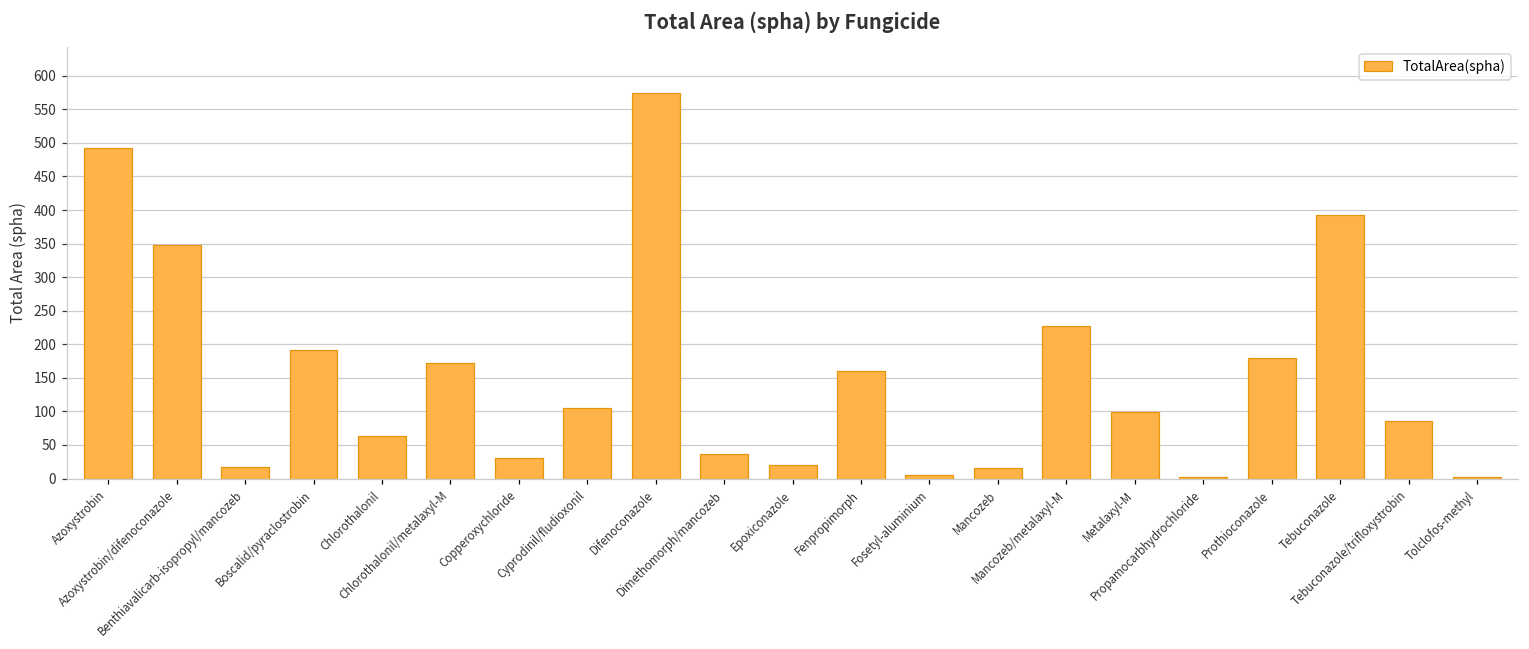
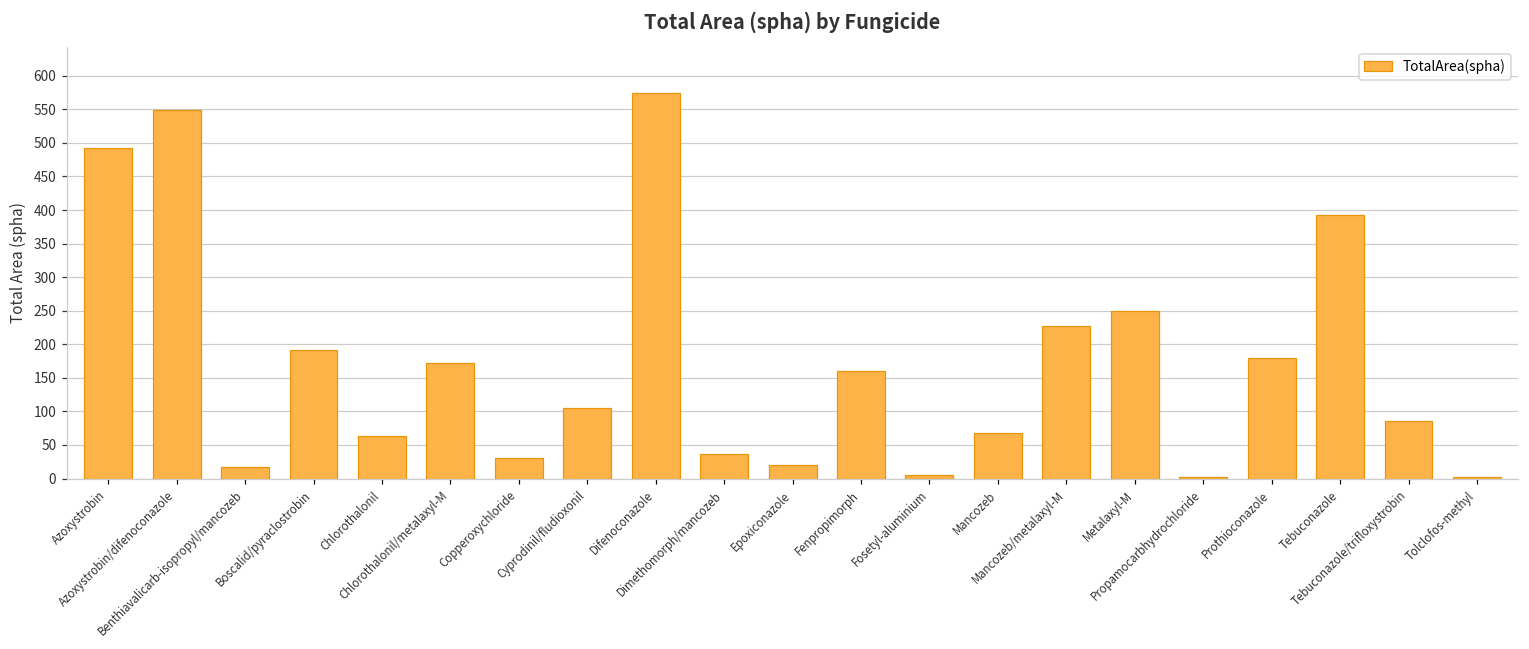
Azoxystrobin/difenoconazole: 350 -> 550
Mancozeb: 20 -> 70
Metalaxyl-M: 100 -> 250
